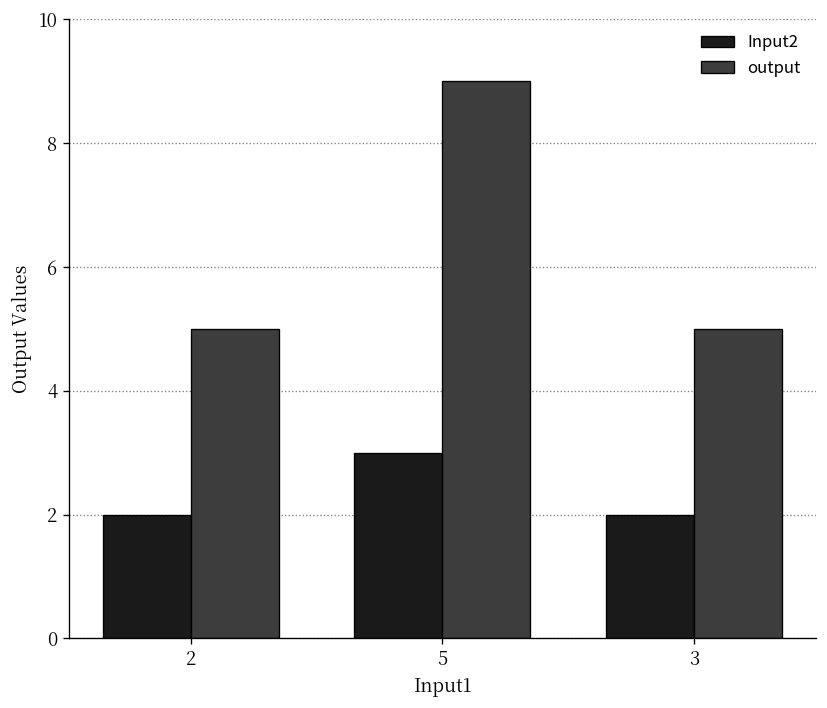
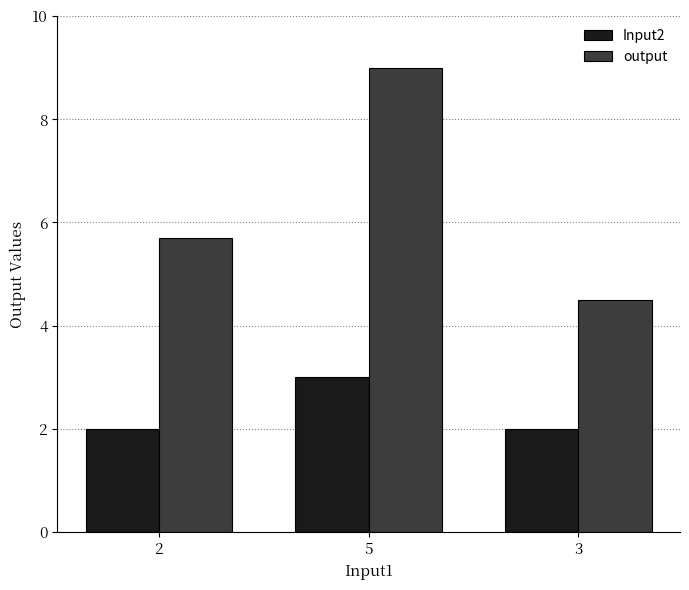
output, 2: 5.0 -> 5.7
output, 3: 5.0 -> 4.5
